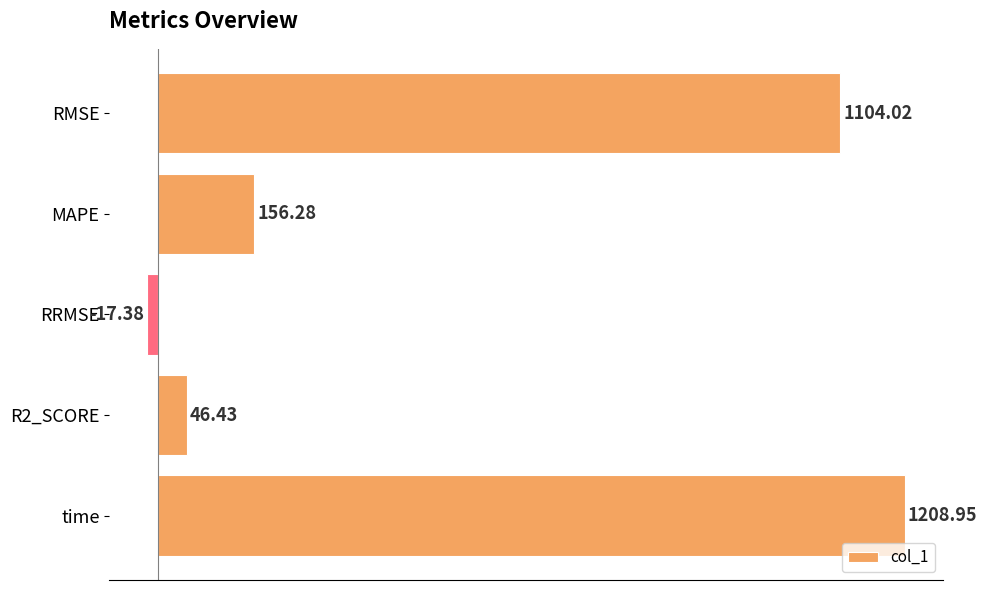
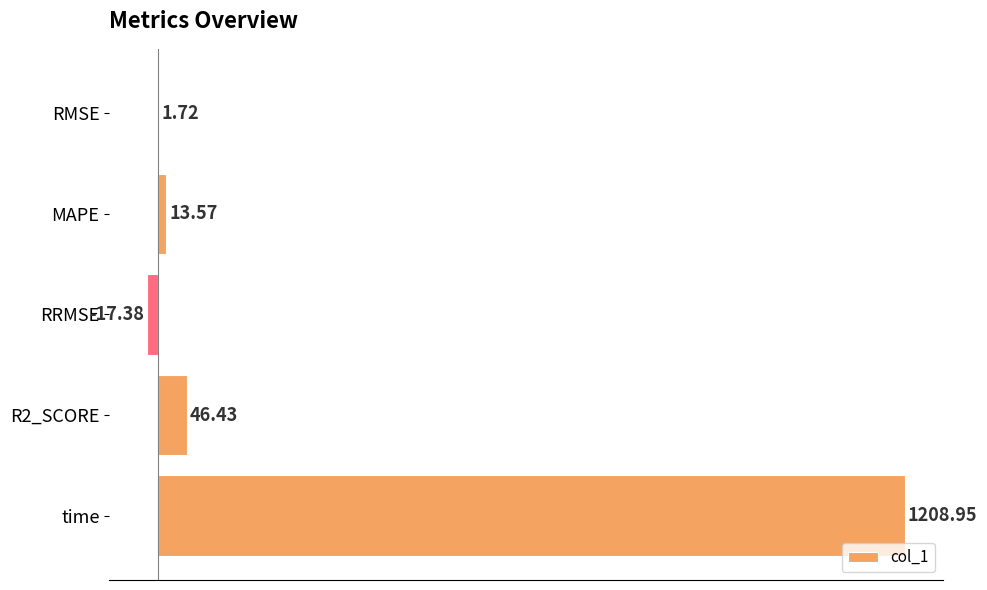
RMSE: 1104.02 -> 1.72
MAPE: 156.28 -> 13.57
